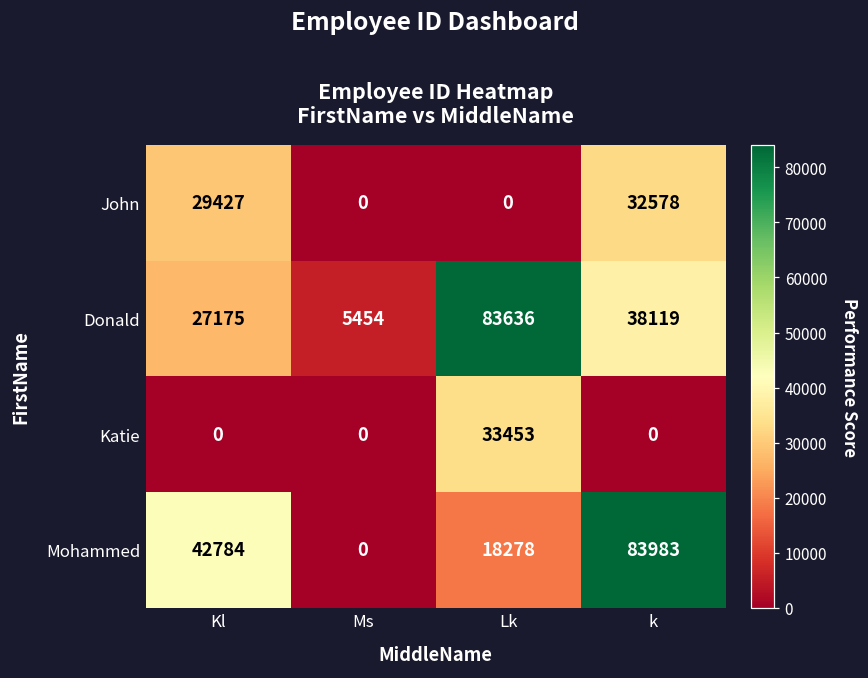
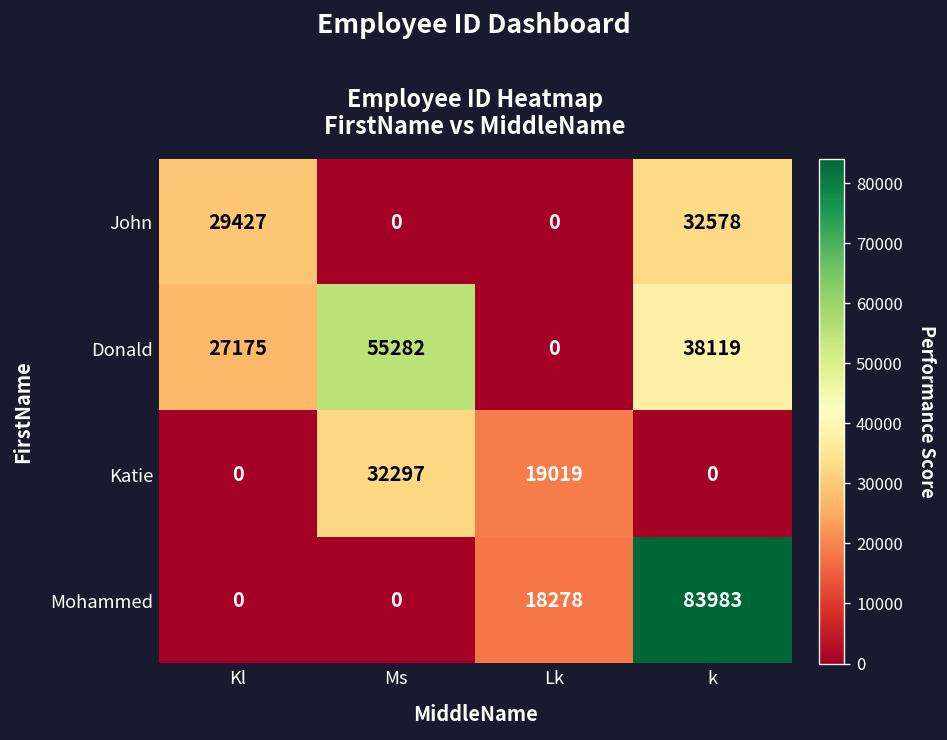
Donald, Ms: 5454 -> 55282
Donald, Lk: 83636 -> 0
Katie, Ms: 0 -> 32297
Katie, Lk: 33453 -> 19019
Mohammed, Kl: 42784 -> 0
